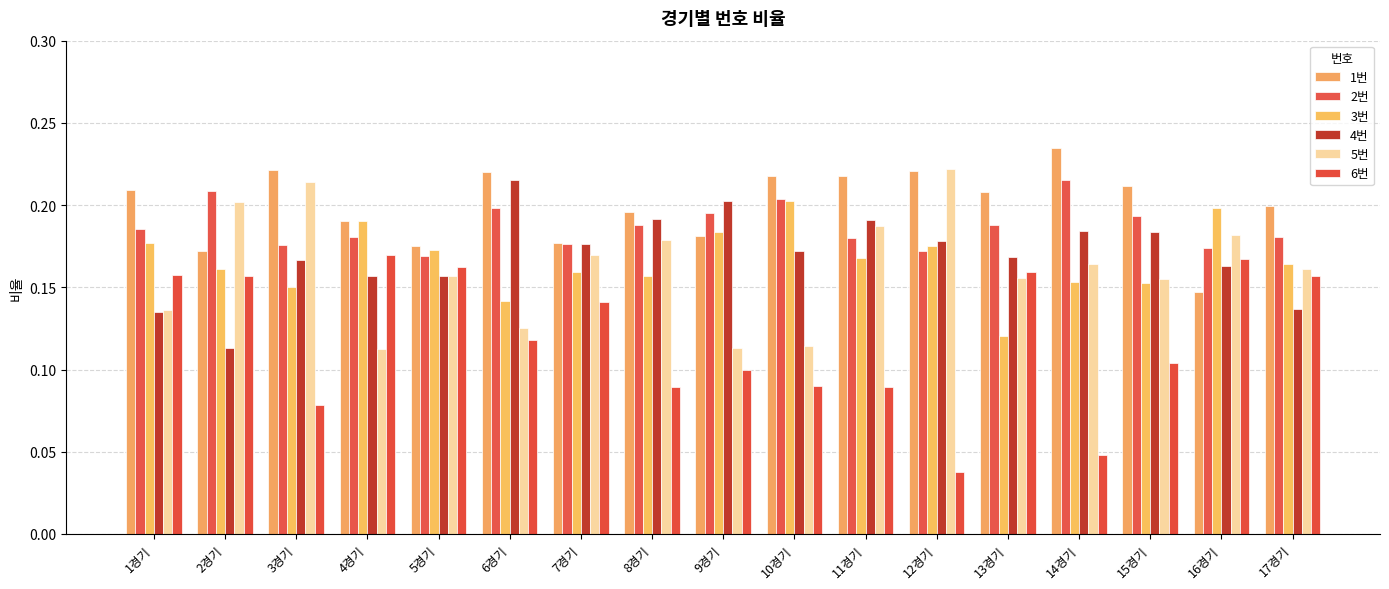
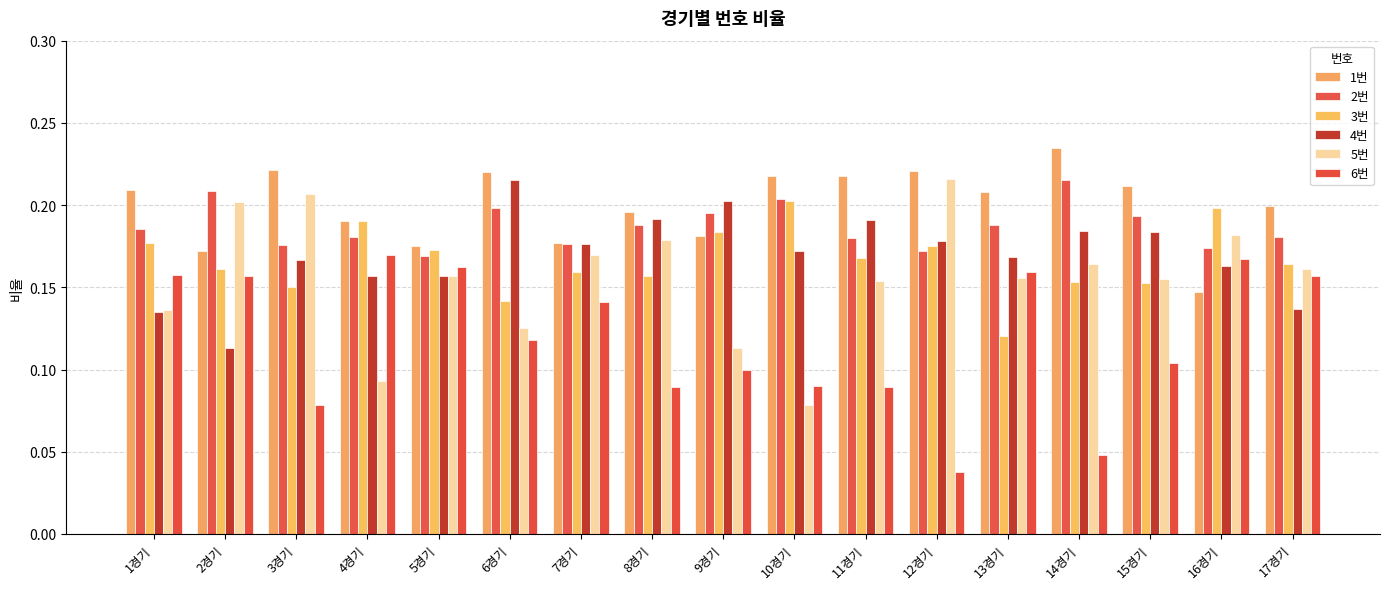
5번, 3경기: 0.214 -> 0.207
5번, 4경기: 0.113 -> 0.093
5번, 10경기: 0.114 -> 0.078
5번, 11경기: 0.187 -> 0.154
5번, 12경기: 0.222 -> 0.216
